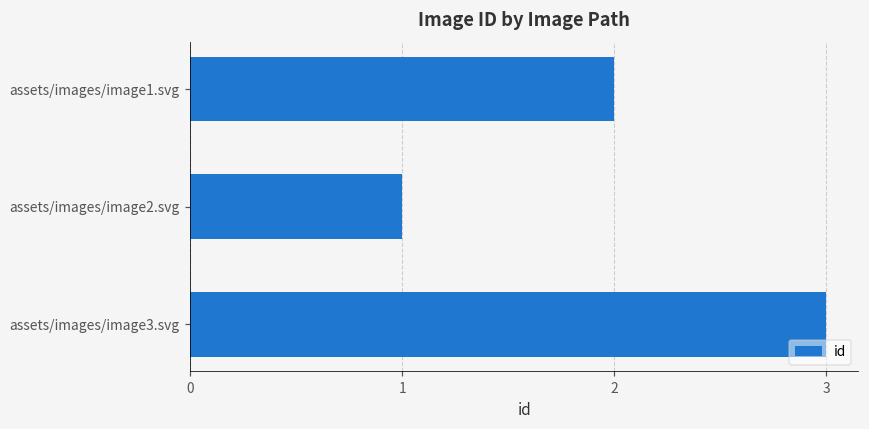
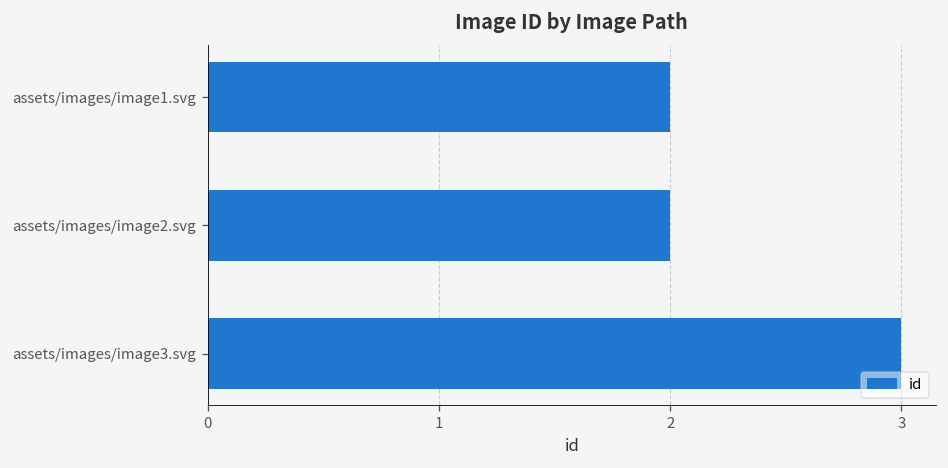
assets/images/image2.svg: 1 -> 2
